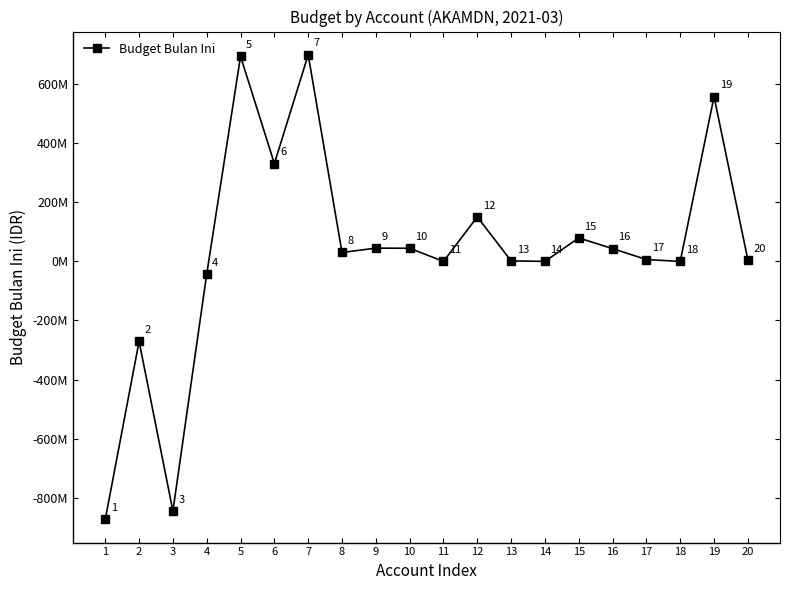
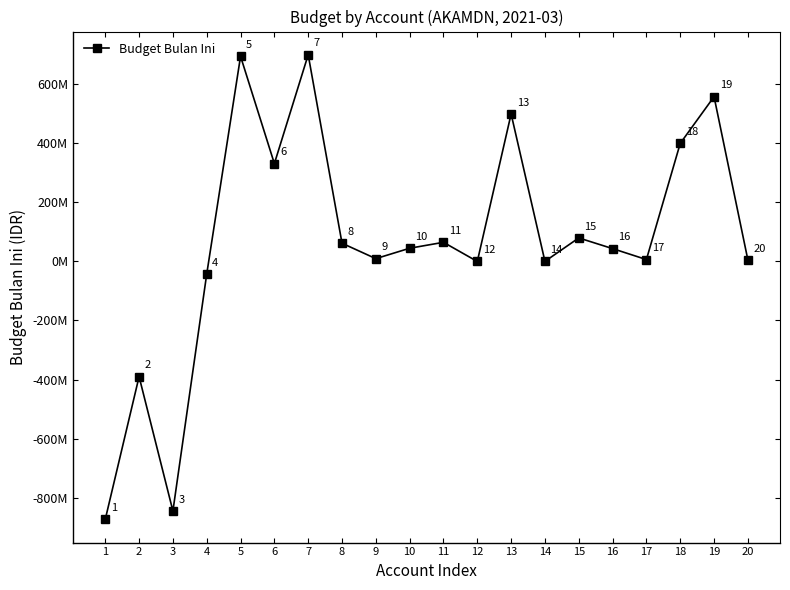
2: -270000000 -> -390000000
8: 30000000 -> 60000000
9: 50000000 -> 10000000
11: 0 -> 60000000
12: 150000000 -> 0
13: 0 -> 500000000
18: 0 -> 400000000
